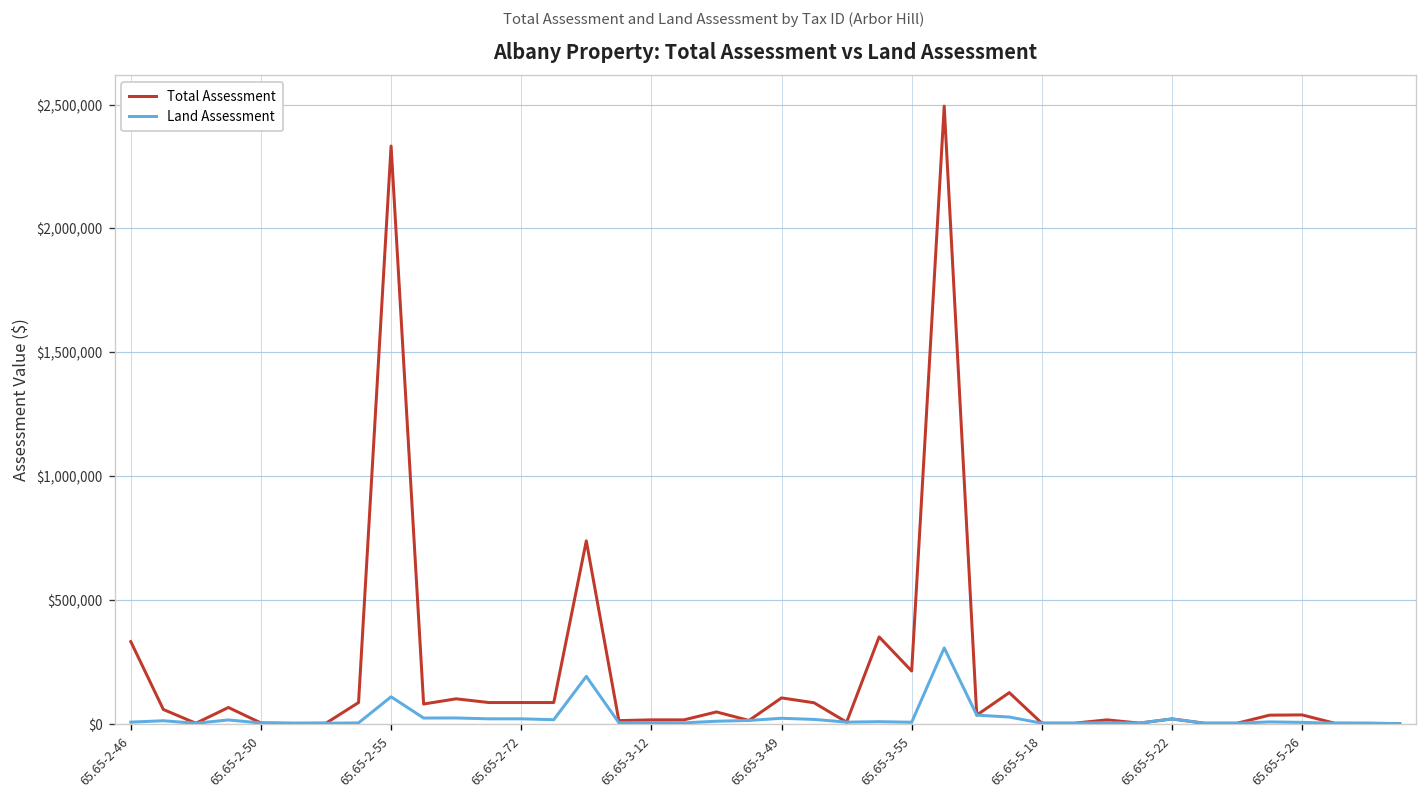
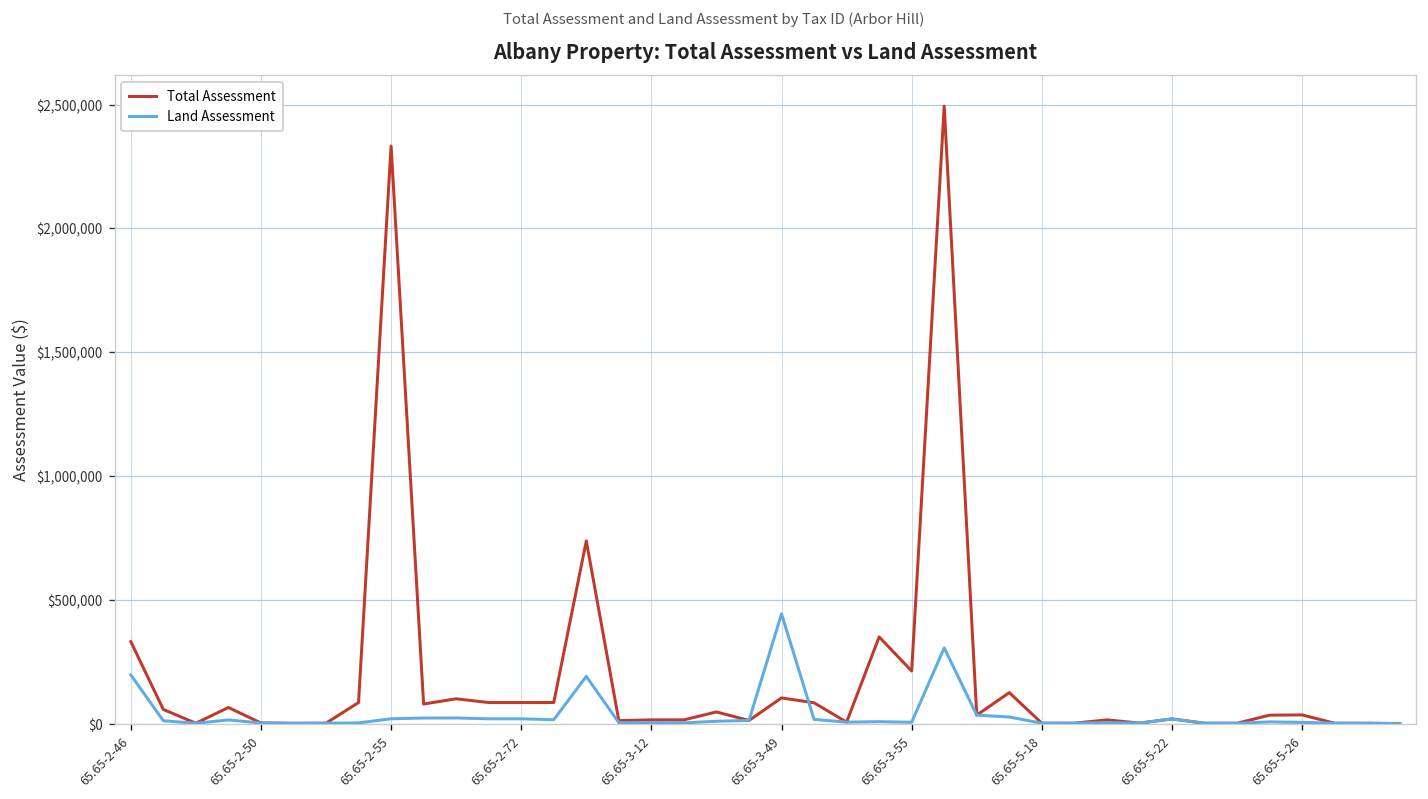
Land Assessment, 65.65-2-46: $10,000 -> $200,000
Land Assessment, 65.65-2-55: $110,000 -> $20,000
Land Assessment, 65.65-3-49: $20,000 -> $440,000
